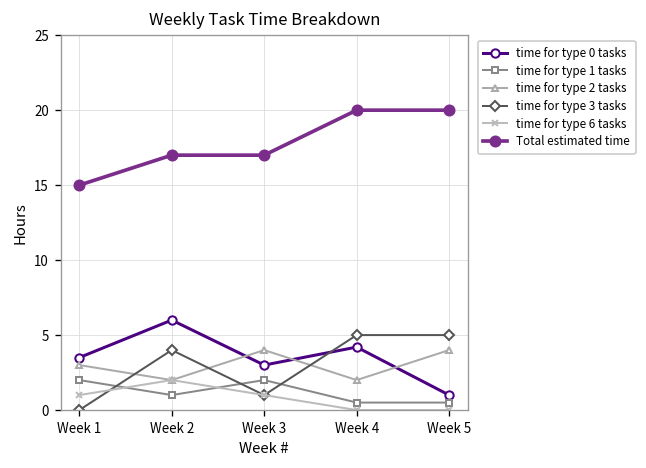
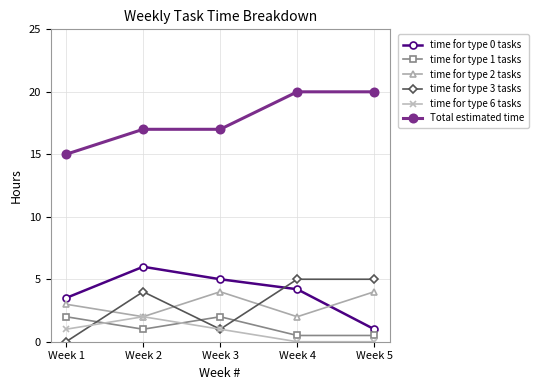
time for type 0 tasks, Week 3: 3 -> 5
